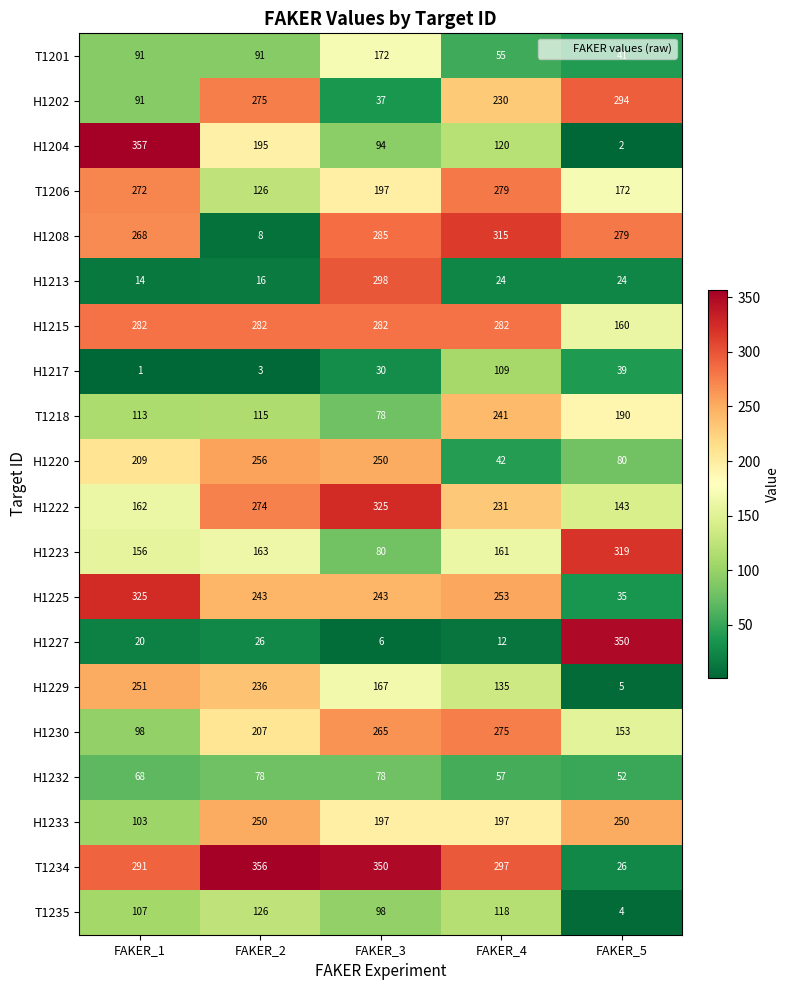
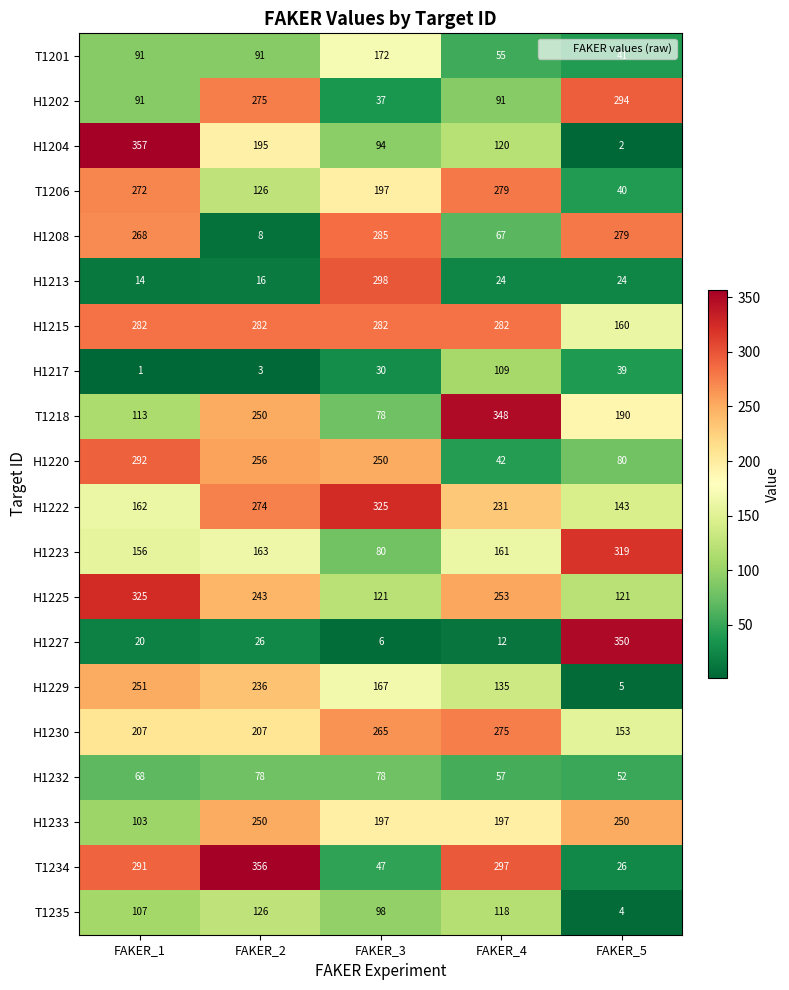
H1202, FAKER_4: 230 -> 91
T1206, FAKER_5: 172 -> 40
H1208, FAKER_4: 315 -> 67
T1218, FAKER_2: 115 -> 250
T1218, FAKER_4: 241 -> 348
H1220, FAKER_1: 209 -> 292
H1225, FAKER_3: 243 -> 121
H1225, FAKER_5: 35 -> 121
H1230, FAKER_1: 98 -> 207
T1234, FAKER_3: 350 -> 47
